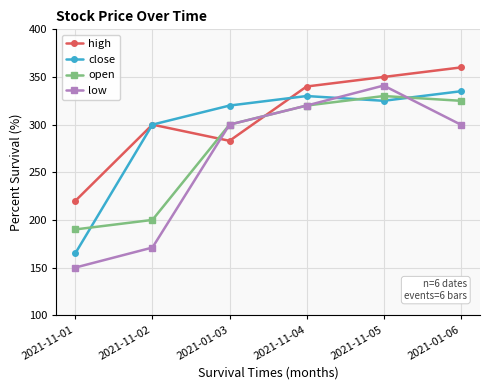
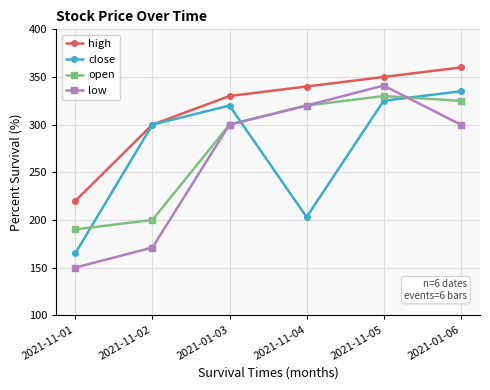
high, 2021-01-03: 280 -> 330
close, 2021-11-04: 330 -> 200
